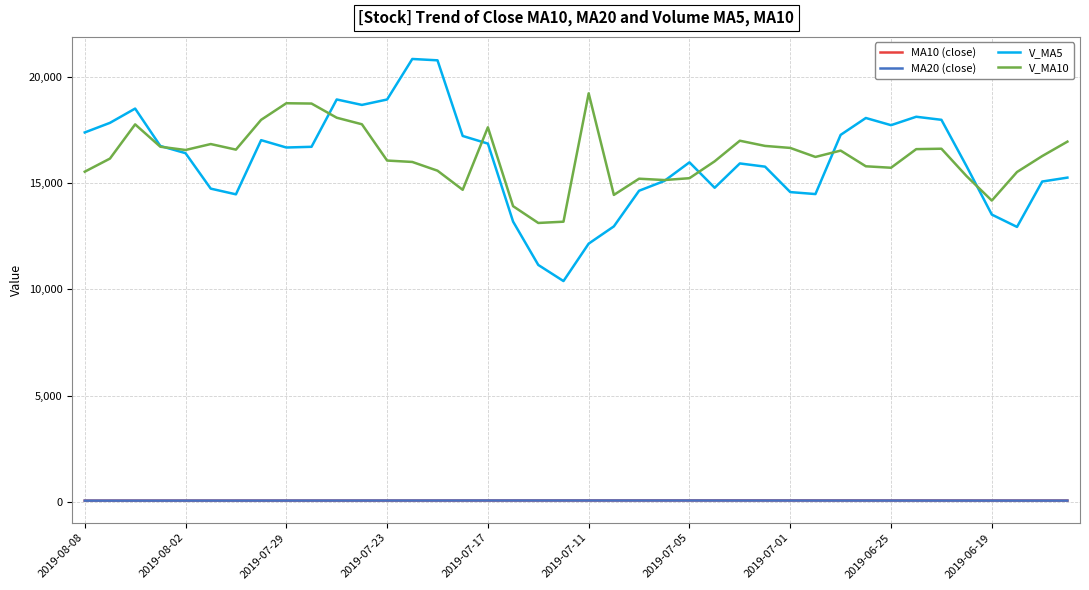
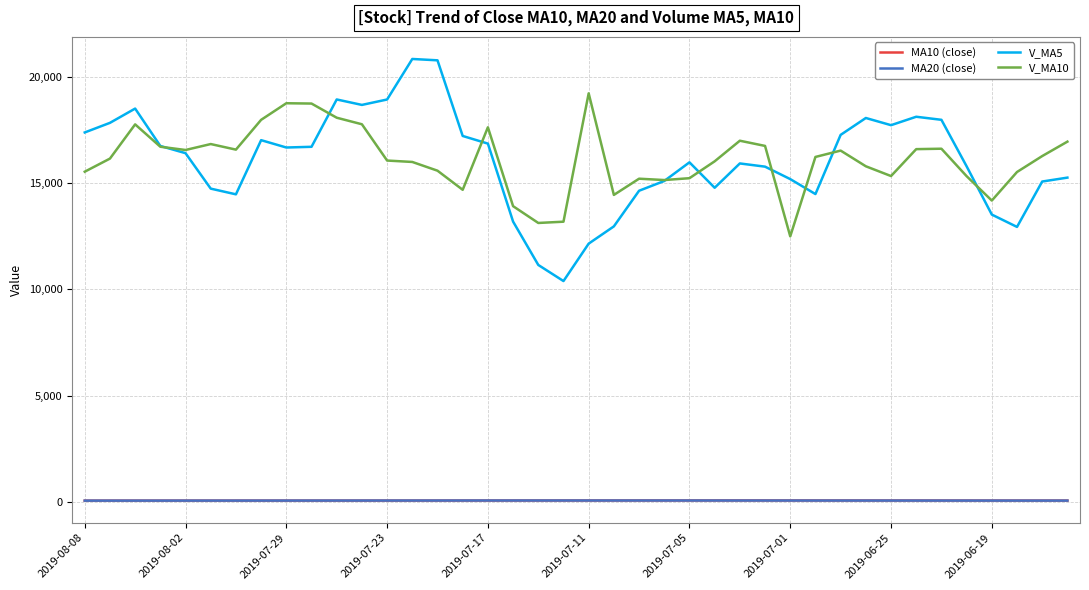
V_MA5, 2019-07-01: 14,600 -> 15,200
V_MA10, 2019-07-01: 16,600 -> 12,500
V_MA10, 2019-06-25: 15,700 -> 15,300
